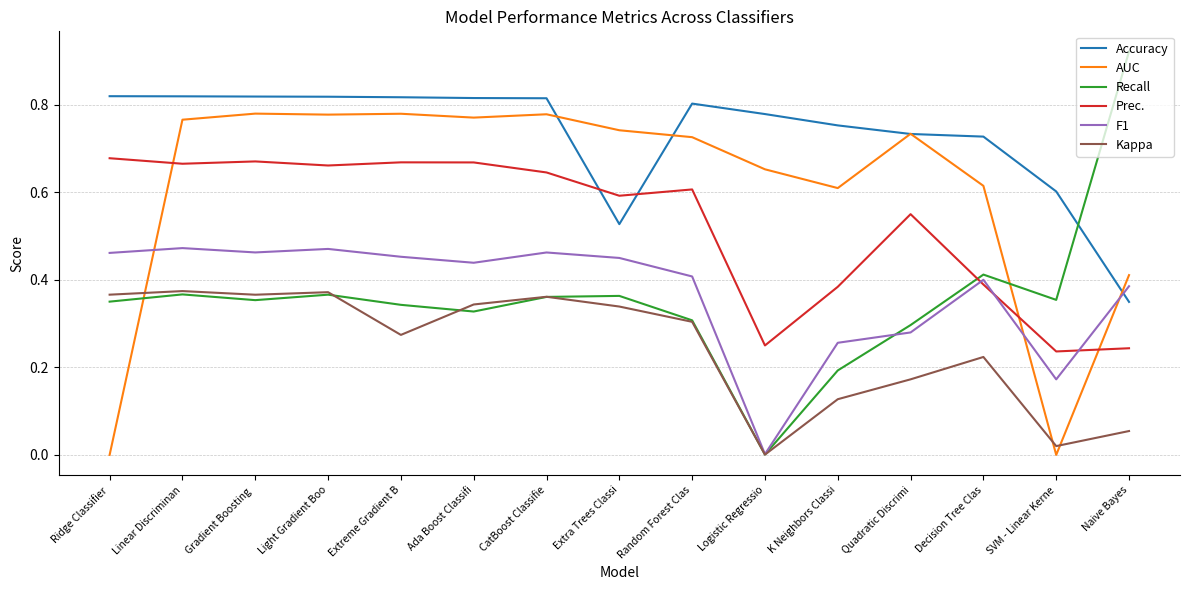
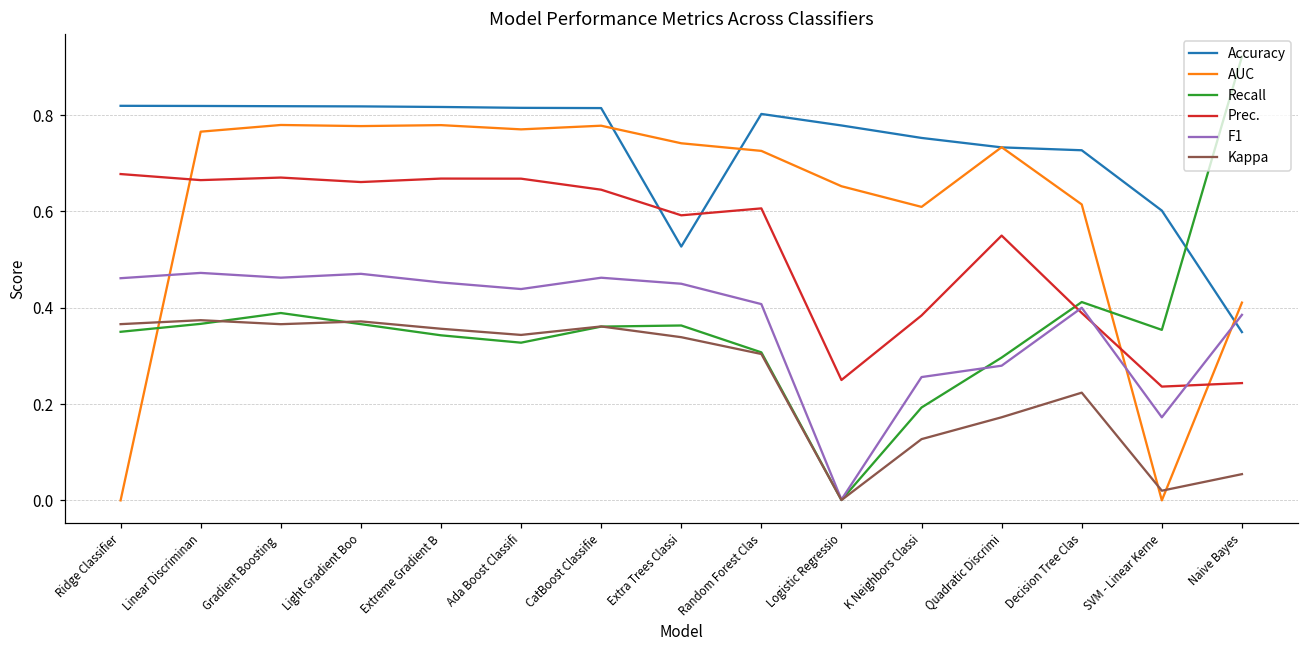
Recall, Gradient Boosting: 0.35 -> 0.39
Kappa, Extreme Gradient B: 0.27 -> 0.36
